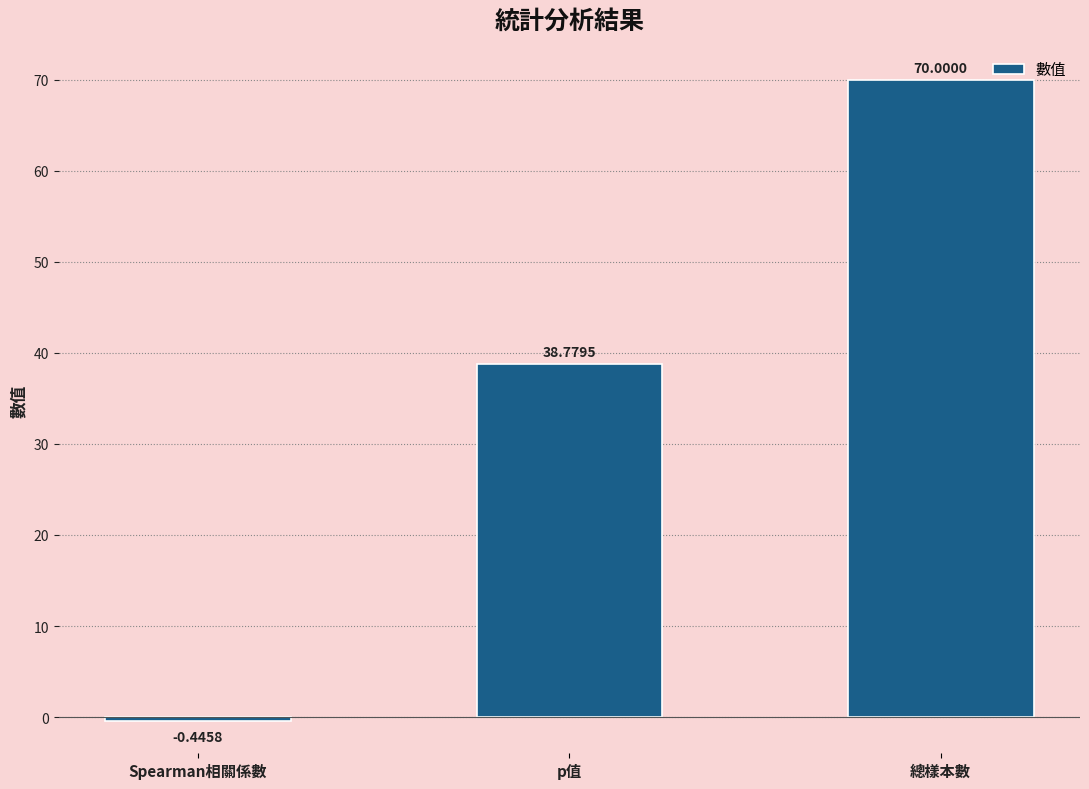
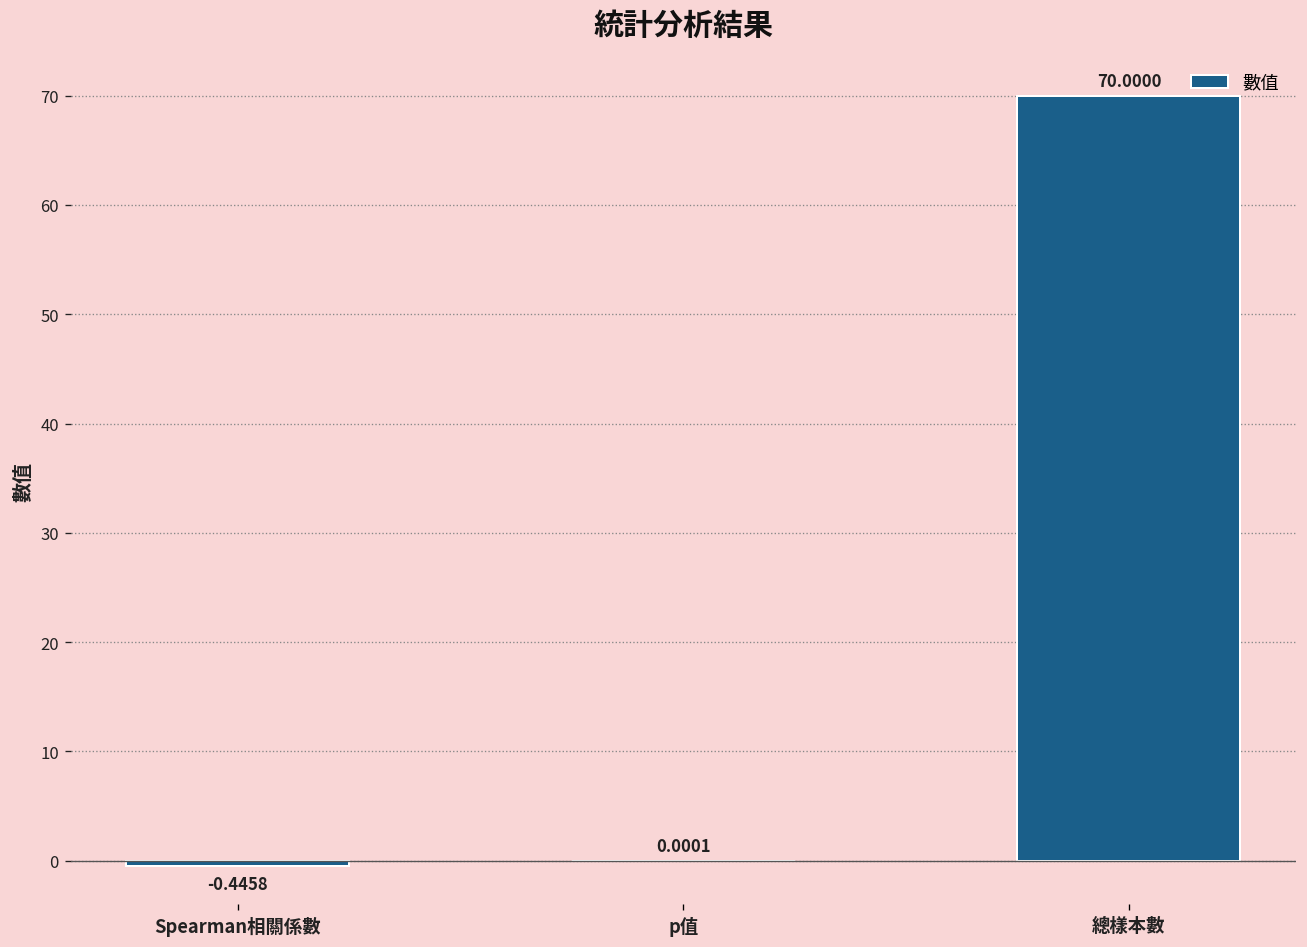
p值: 38.7795 -> 0.0001
